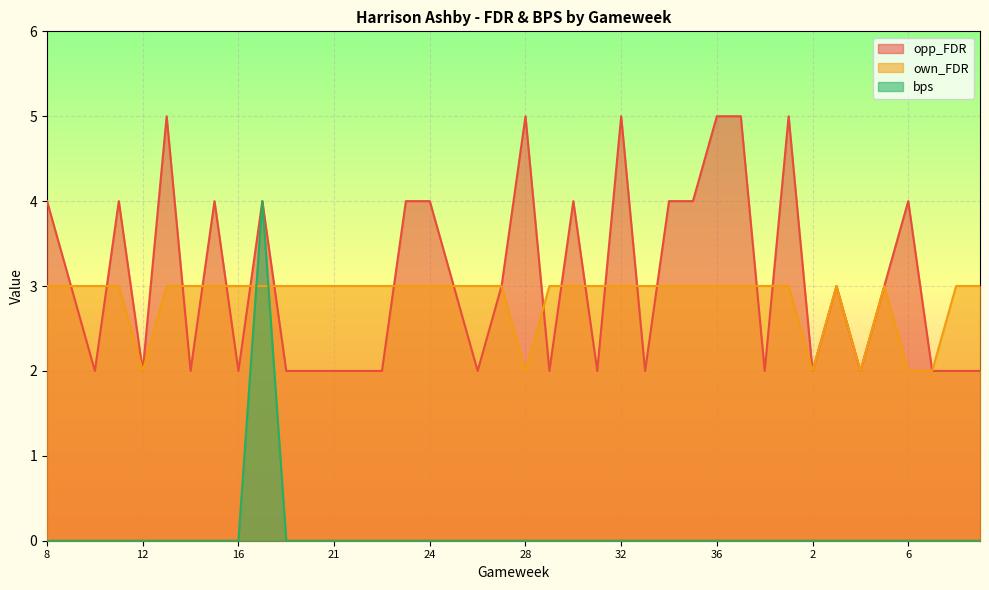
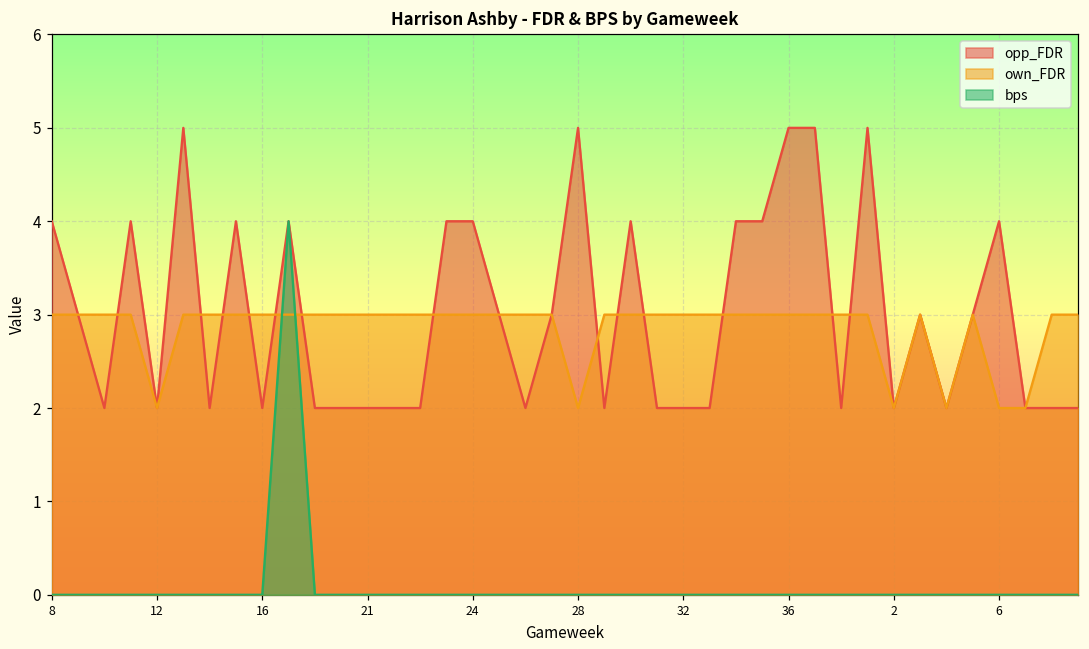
opp_FDR, 32: 5 -> 2
